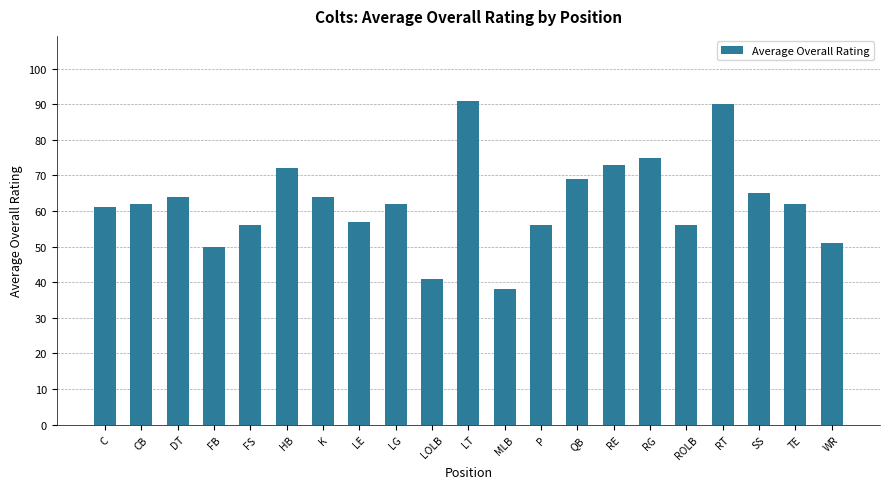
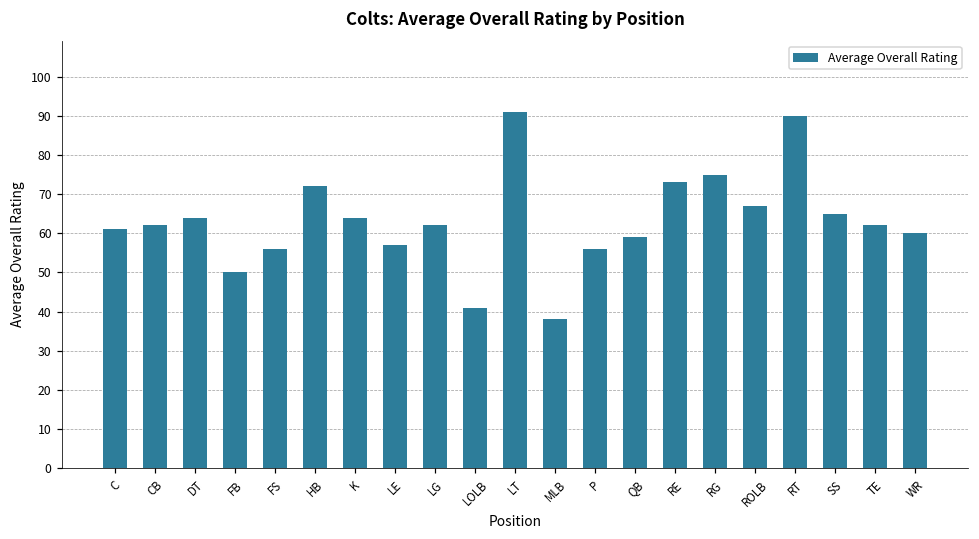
QB: 69 -> 59
ROLB: 56 -> 67
WR: 51 -> 60
